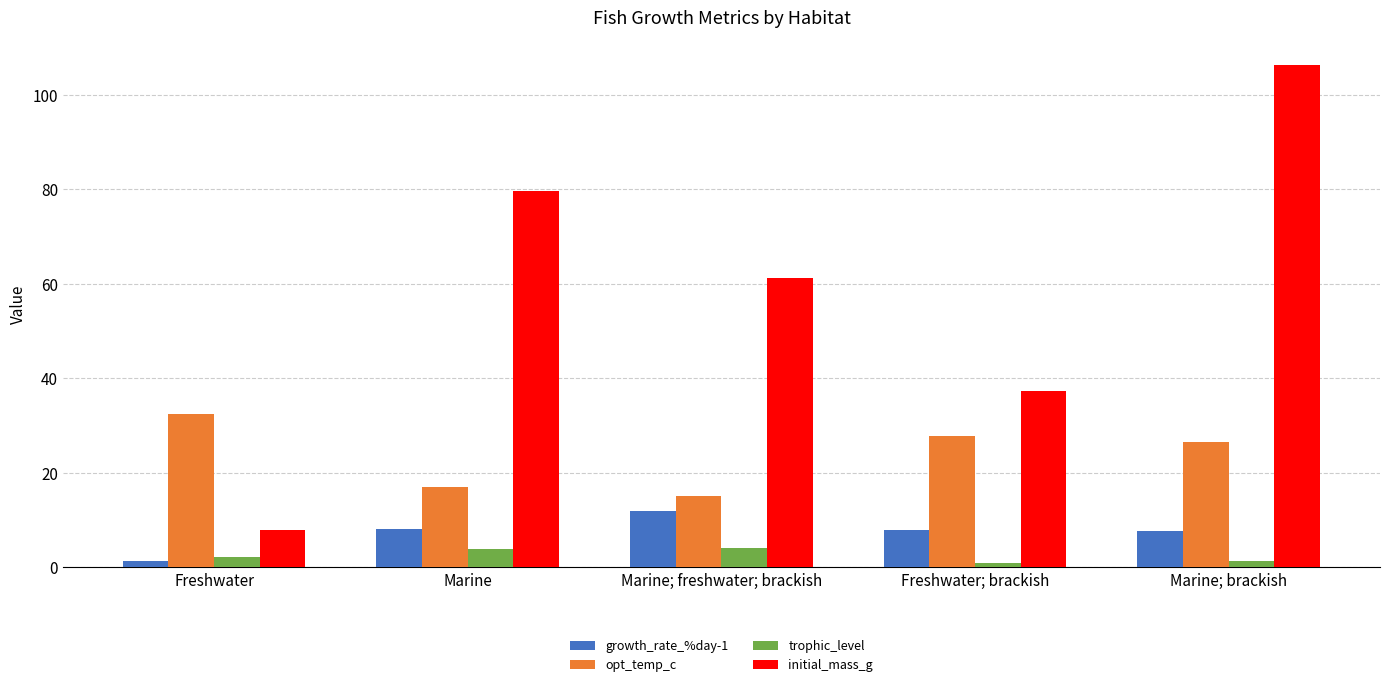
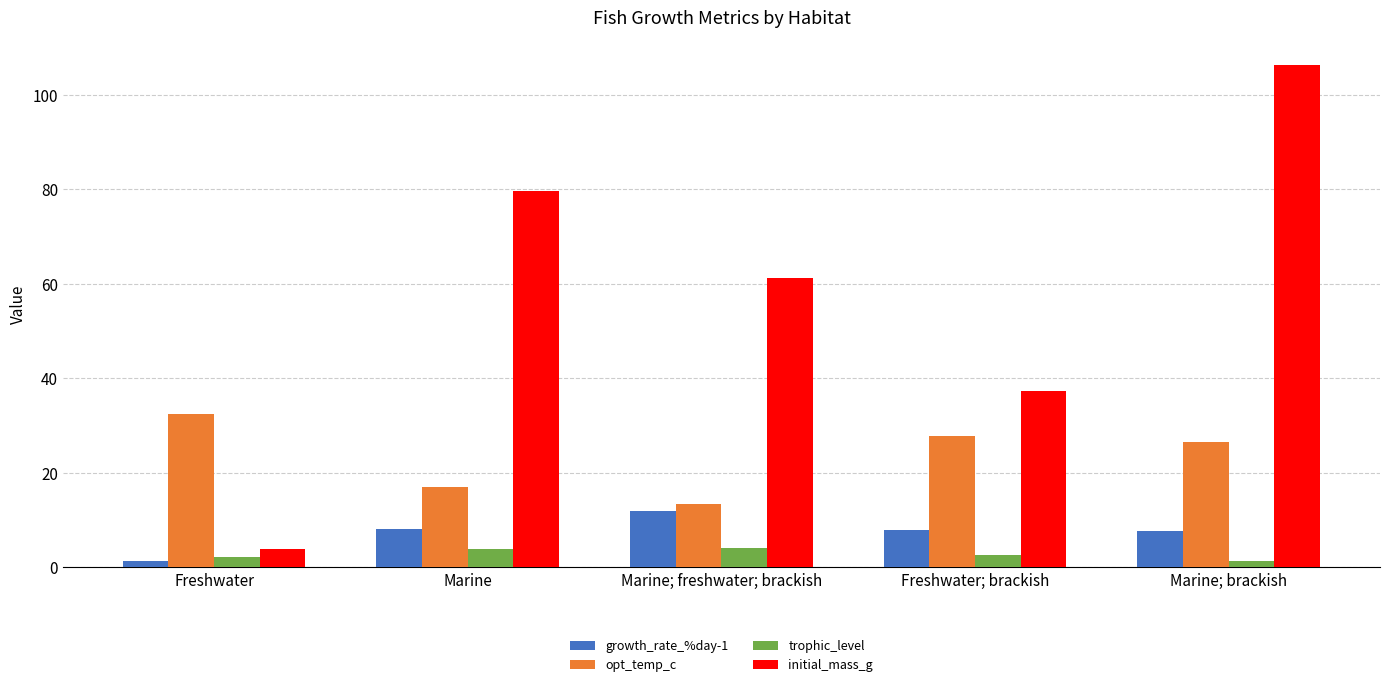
initial_mass_g, Freshwater: 8 -> 4
opt_temp_c, Marine; freshwater; brackish: 15 -> 13
trophic_level, Freshwater; brackish: 1 -> 3
